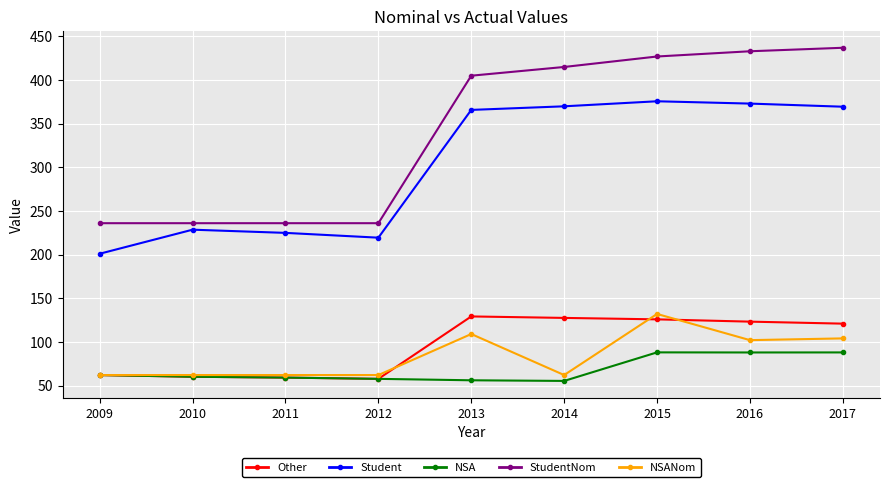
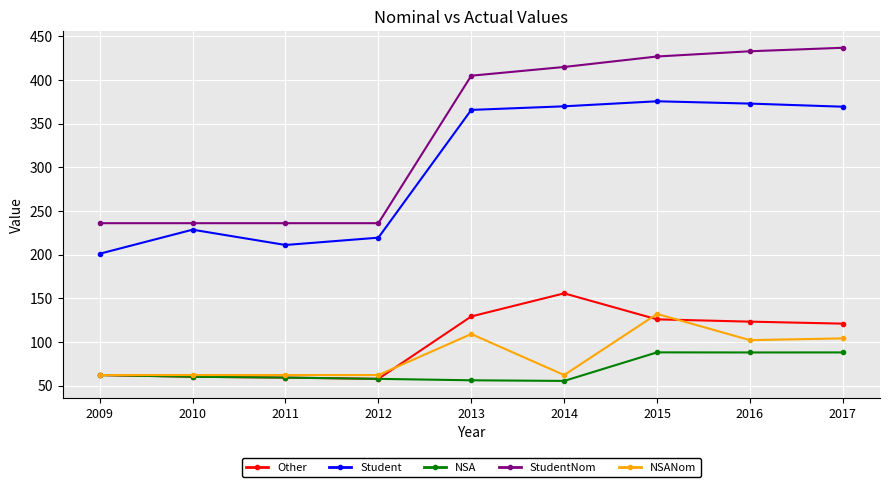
Student, 2011: 220 -> 210
Other, 2014: 130 -> 160
